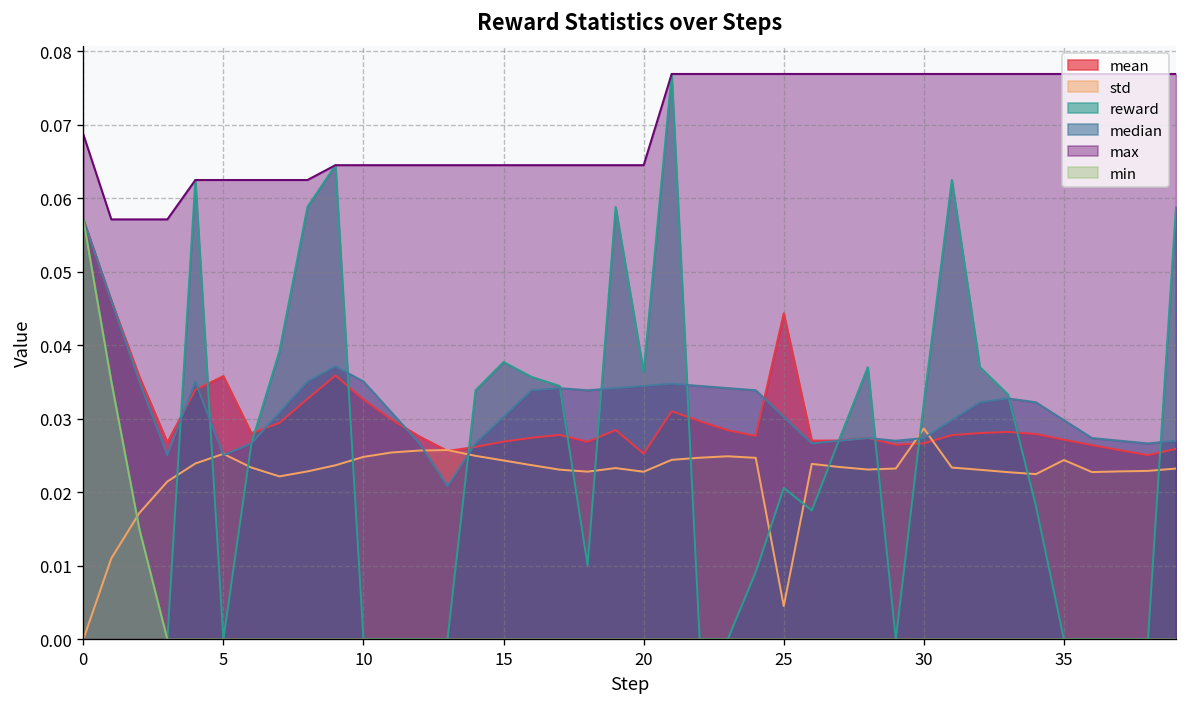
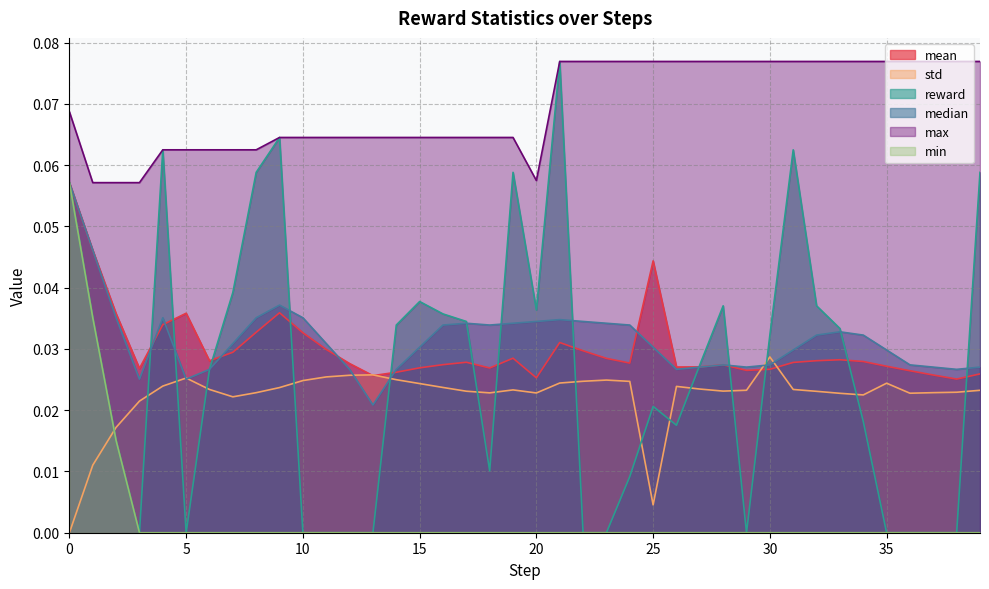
max, 20: 0.065 -> 0.057
